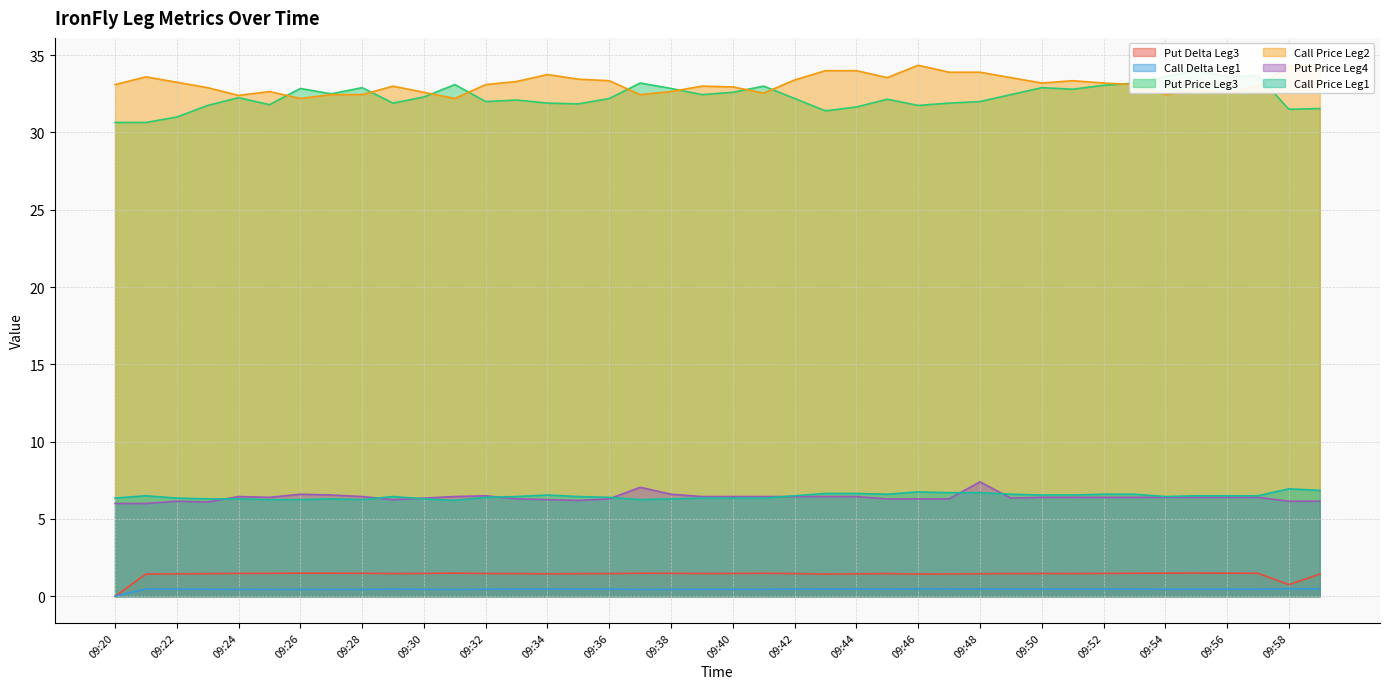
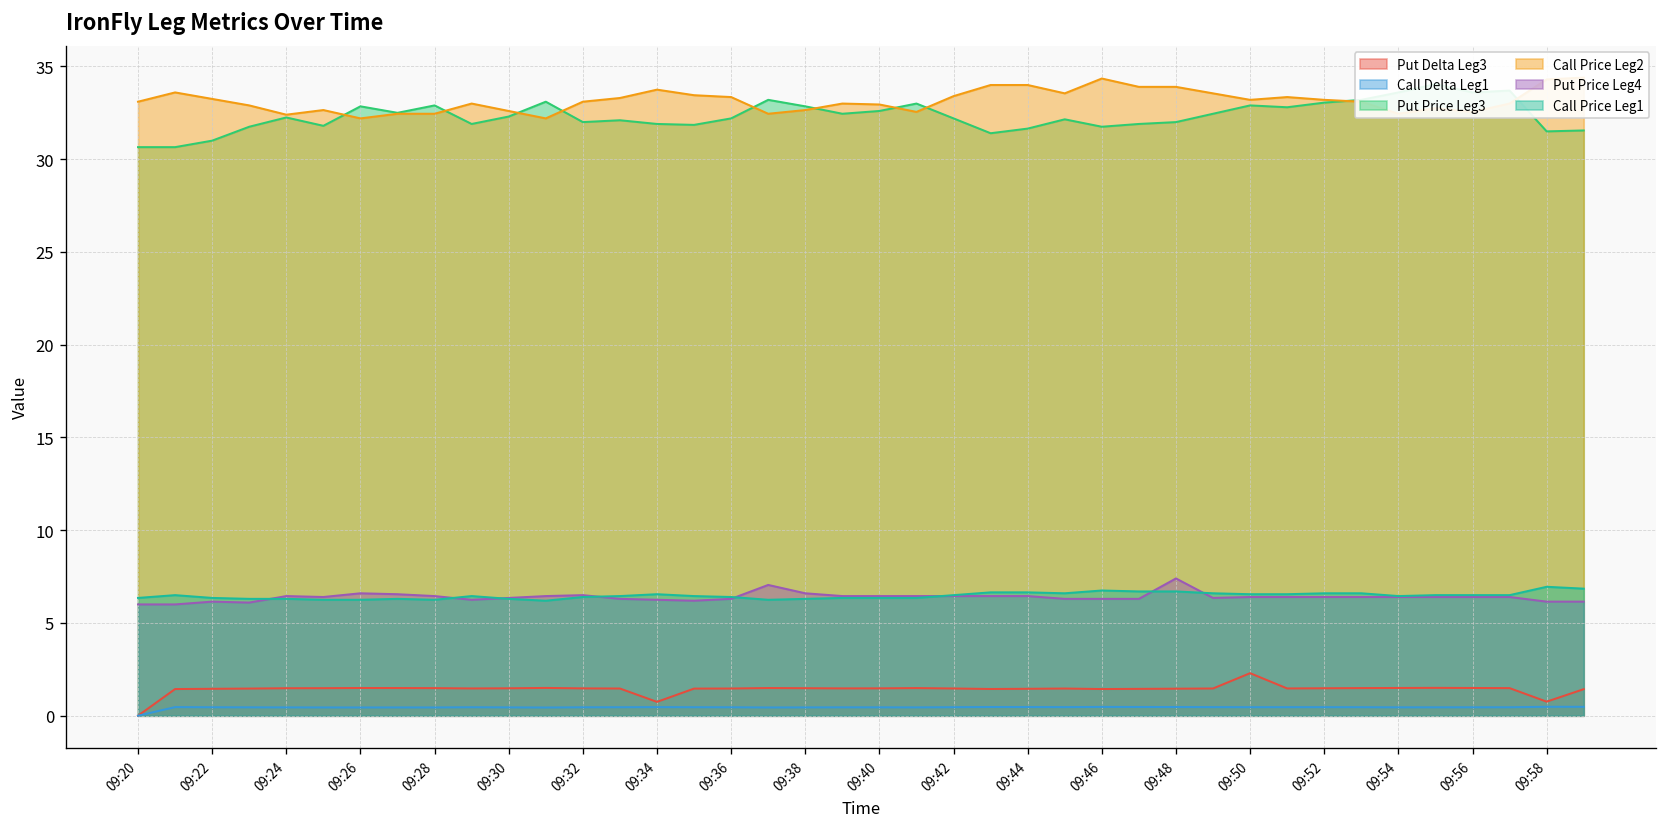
Put Delta Leg3, 09:34: 1.5 -> 0.7
Put Delta Leg3, 09:50: 1.5 -> 2.3
